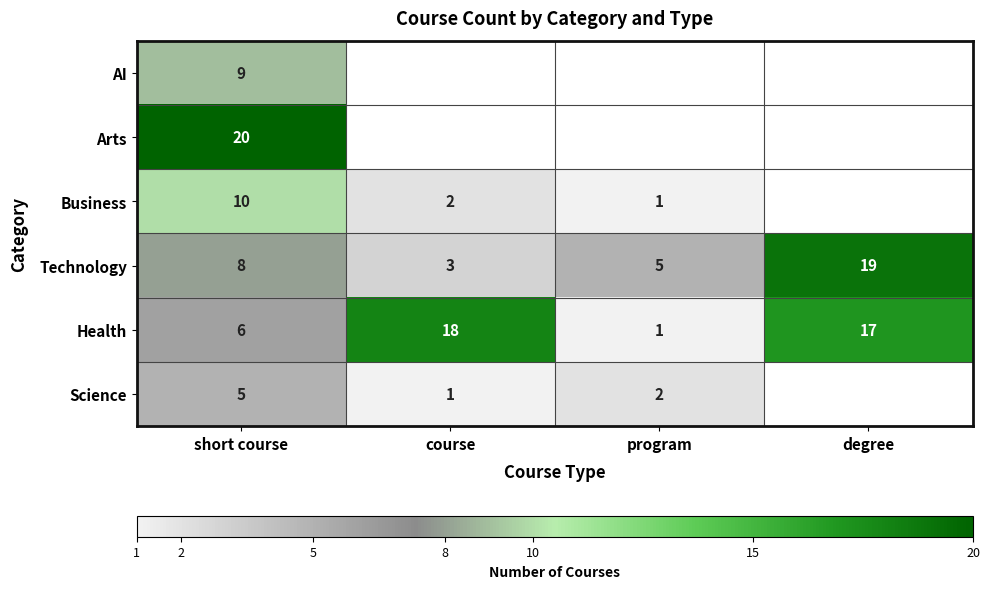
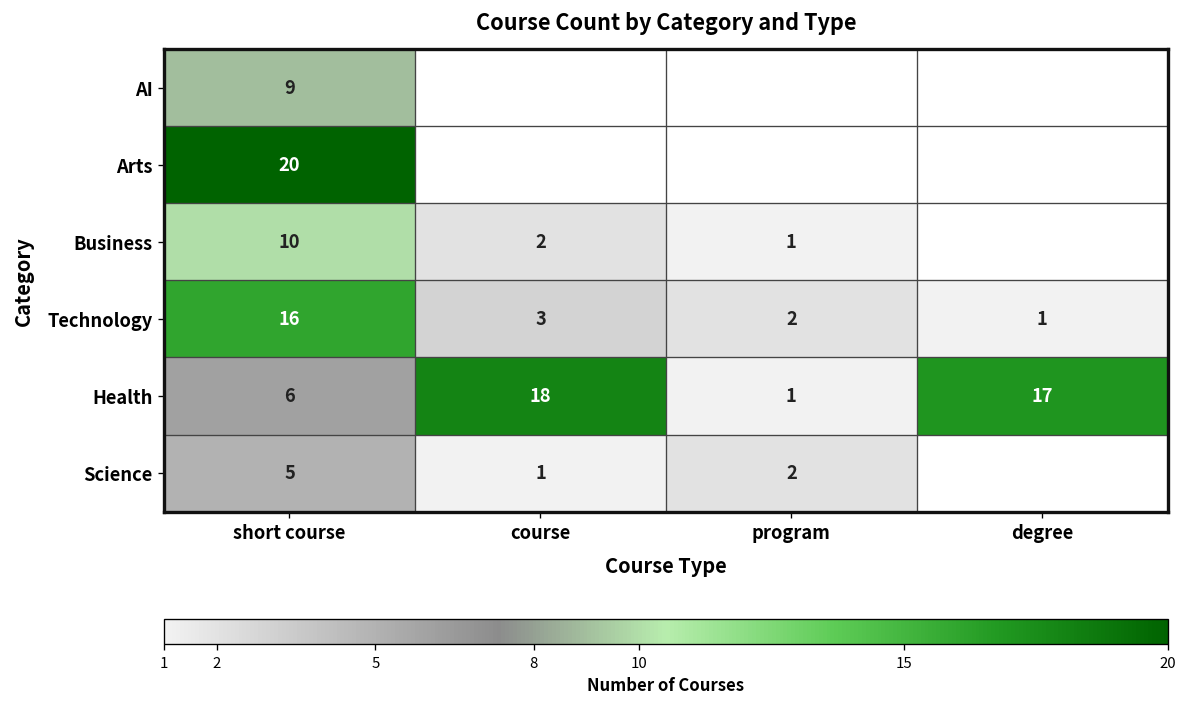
Technology, short course: 8 -> 16
Technology, program: 5 -> 2
Technology, degree: 19 -> 1
